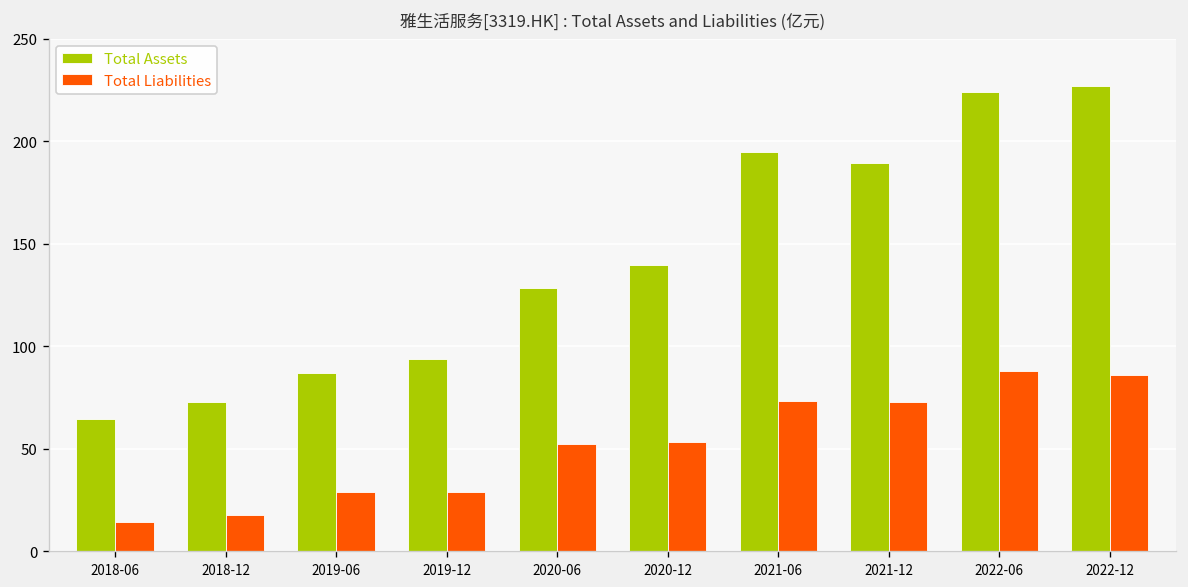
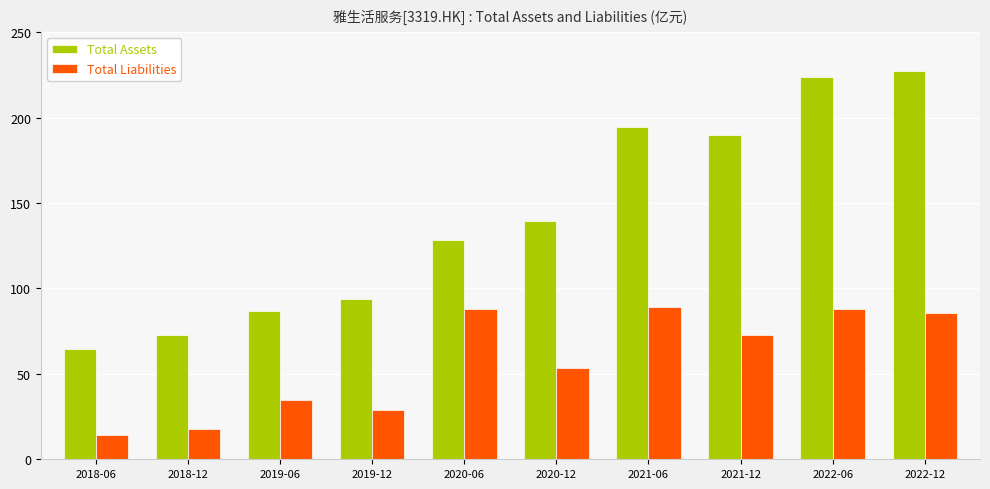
Total Liabilities, 2019-06: 29 -> 35
Total Liabilities, 2020-06: 52 -> 88
Total Liabilities, 2021-06: 73 -> 89
